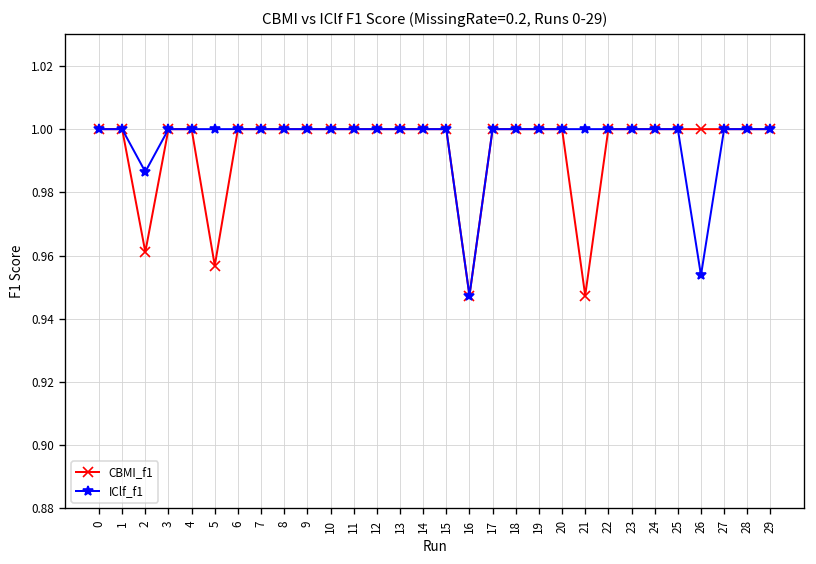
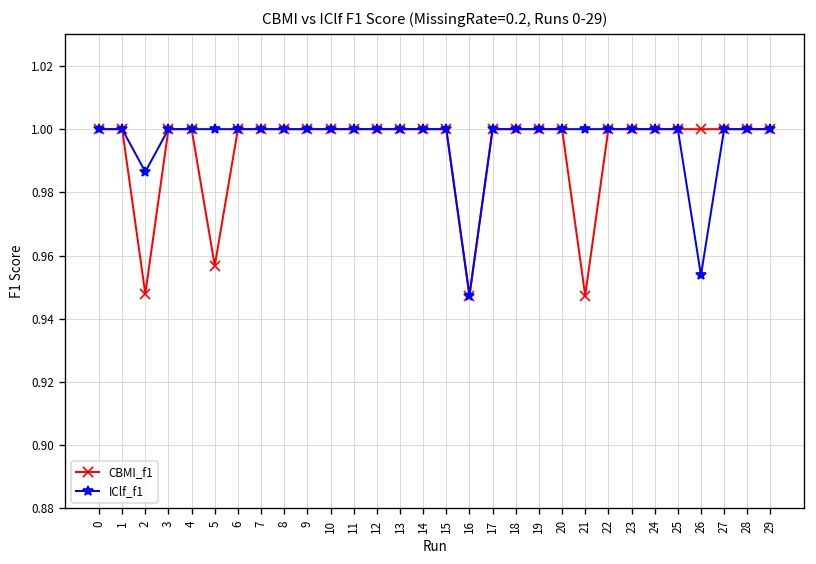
CBMI_f1, 2: 0.961 -> 0.948
